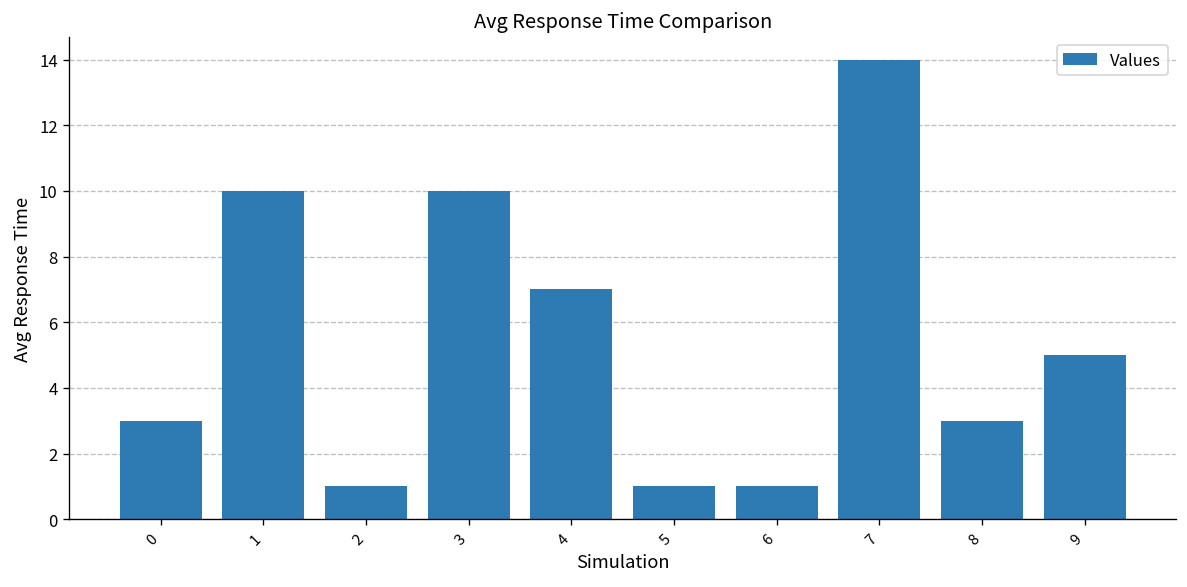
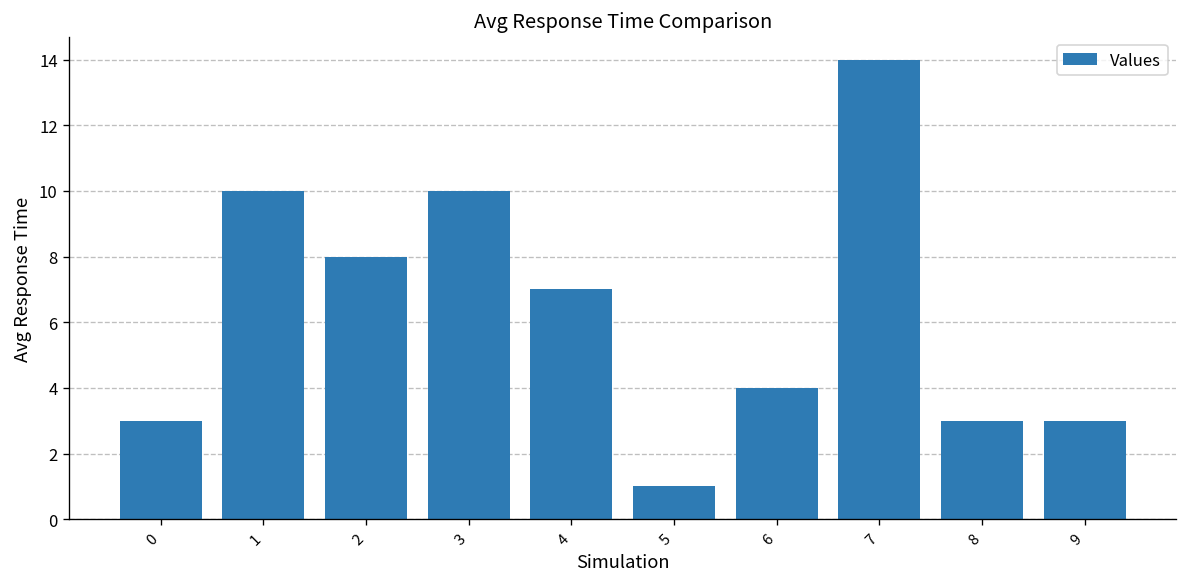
2: 1 -> 8
6: 1 -> 4
9: 5 -> 3
